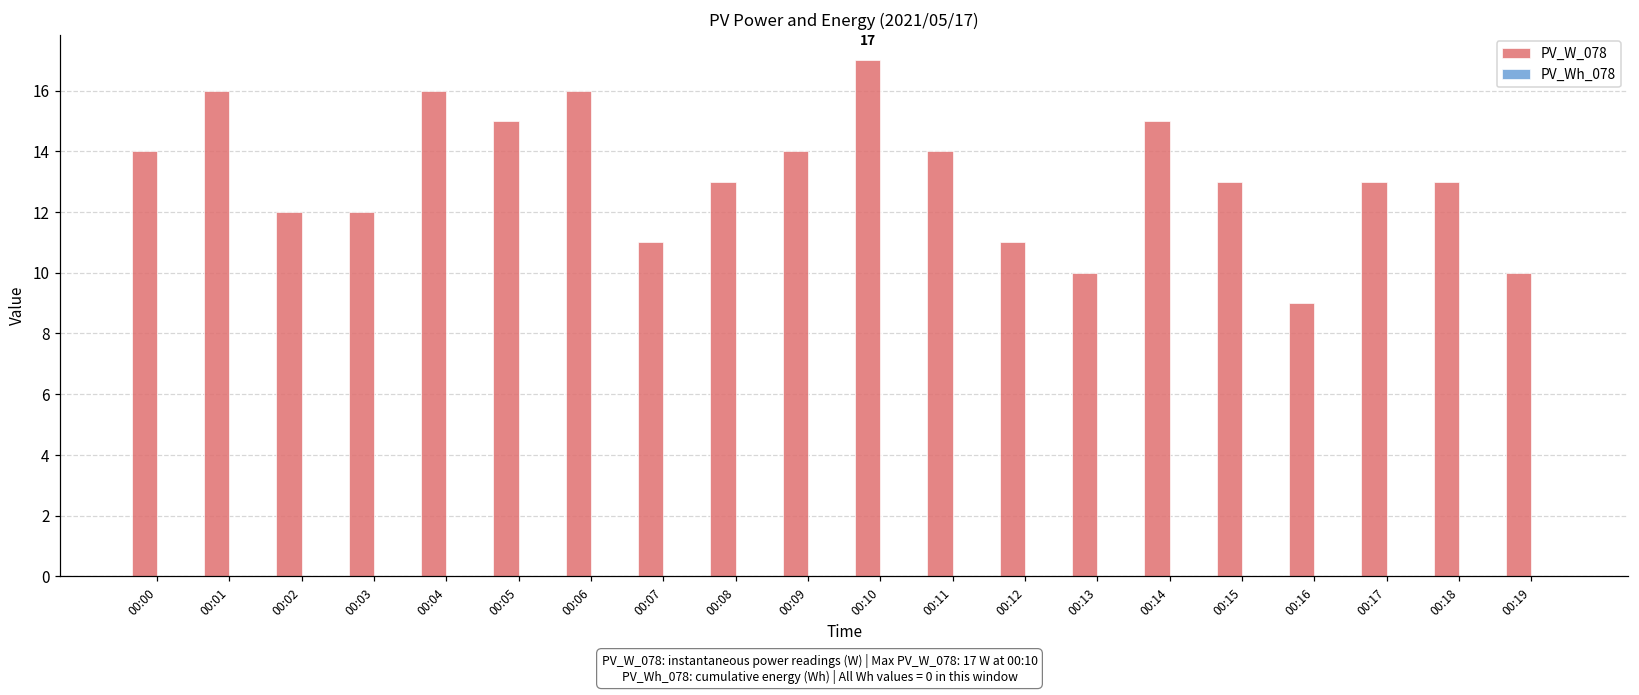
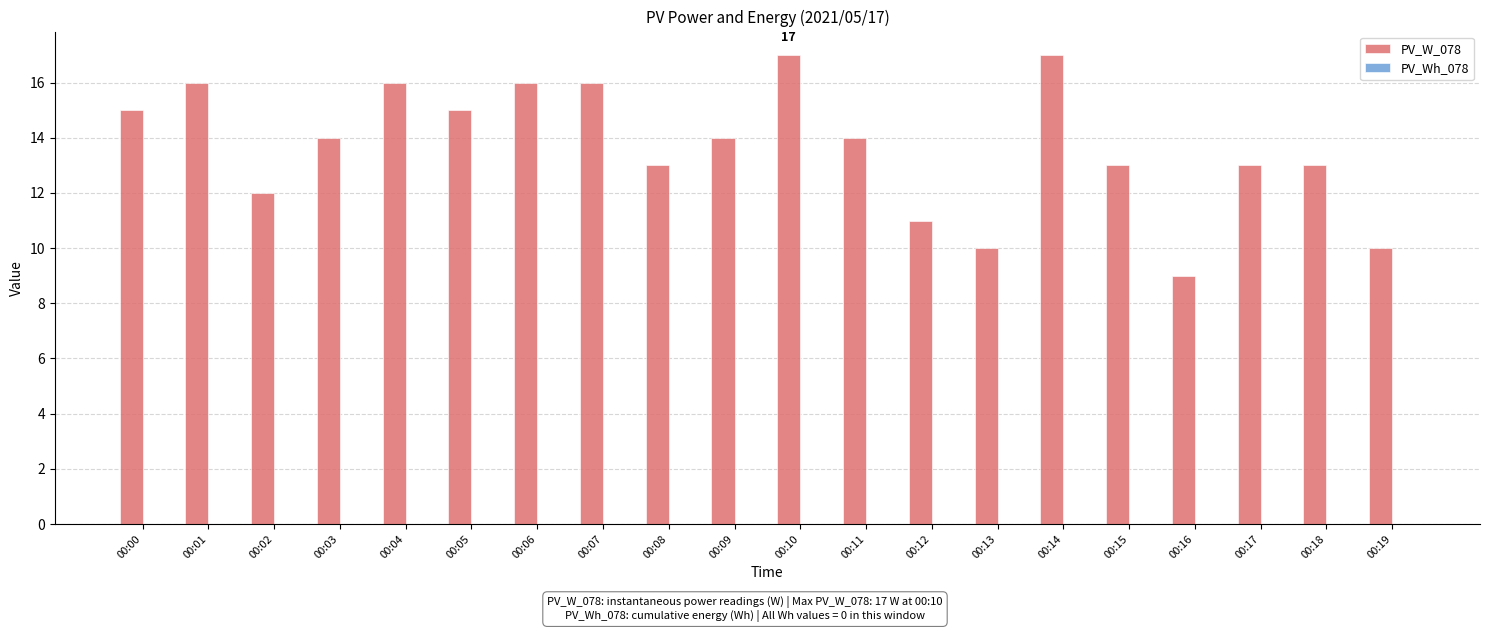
PV_W_078, 00:00: 14 -> 15
PV_W_078, 00:03: 12 -> 14
PV_W_078, 00:07: 11 -> 16
PV_W_078, 00:14: 15 -> 17
